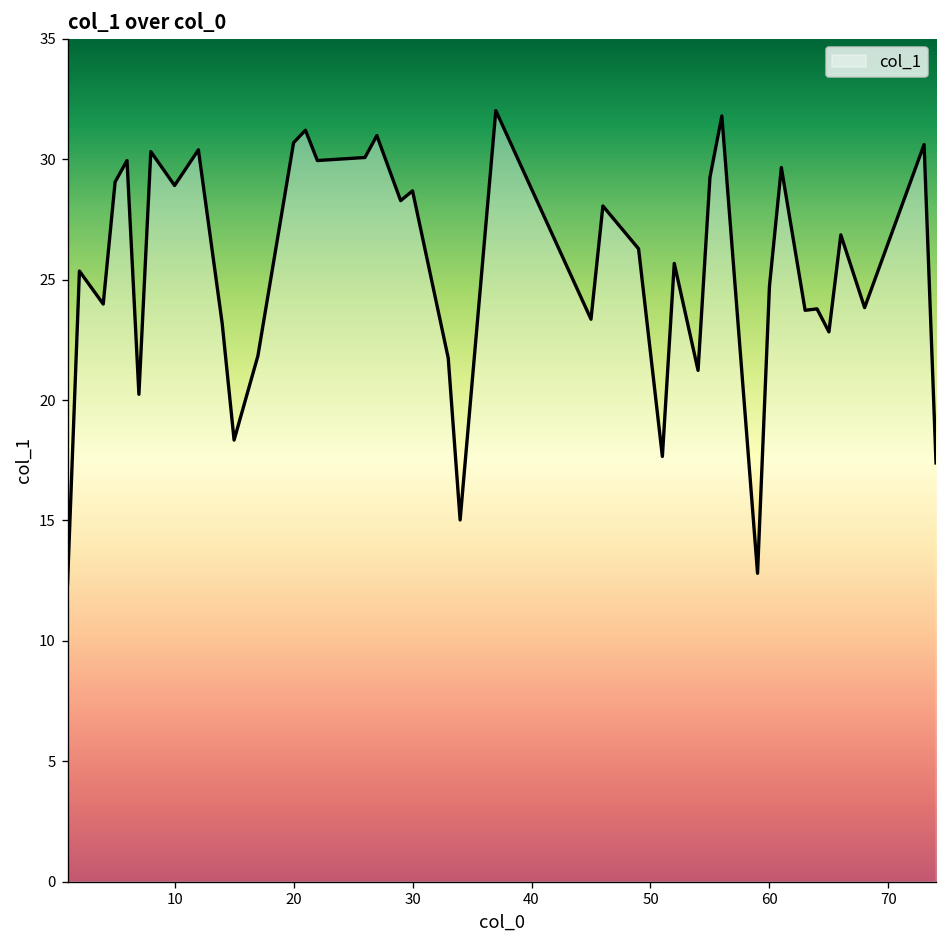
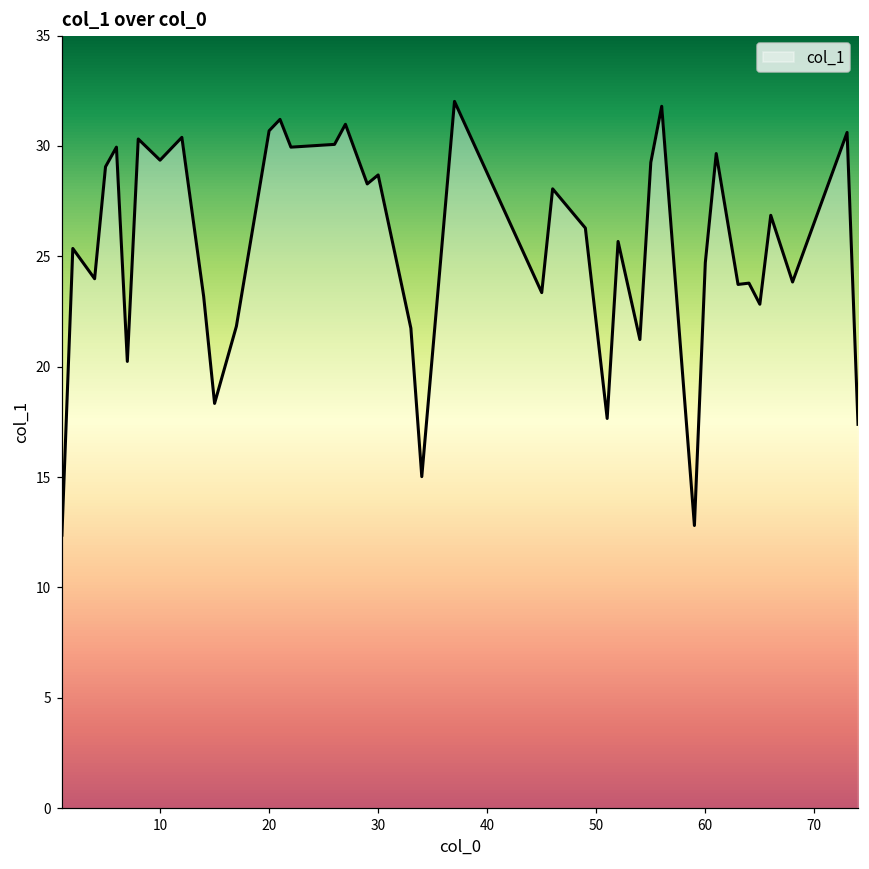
10: 28.9 -> 29.4
